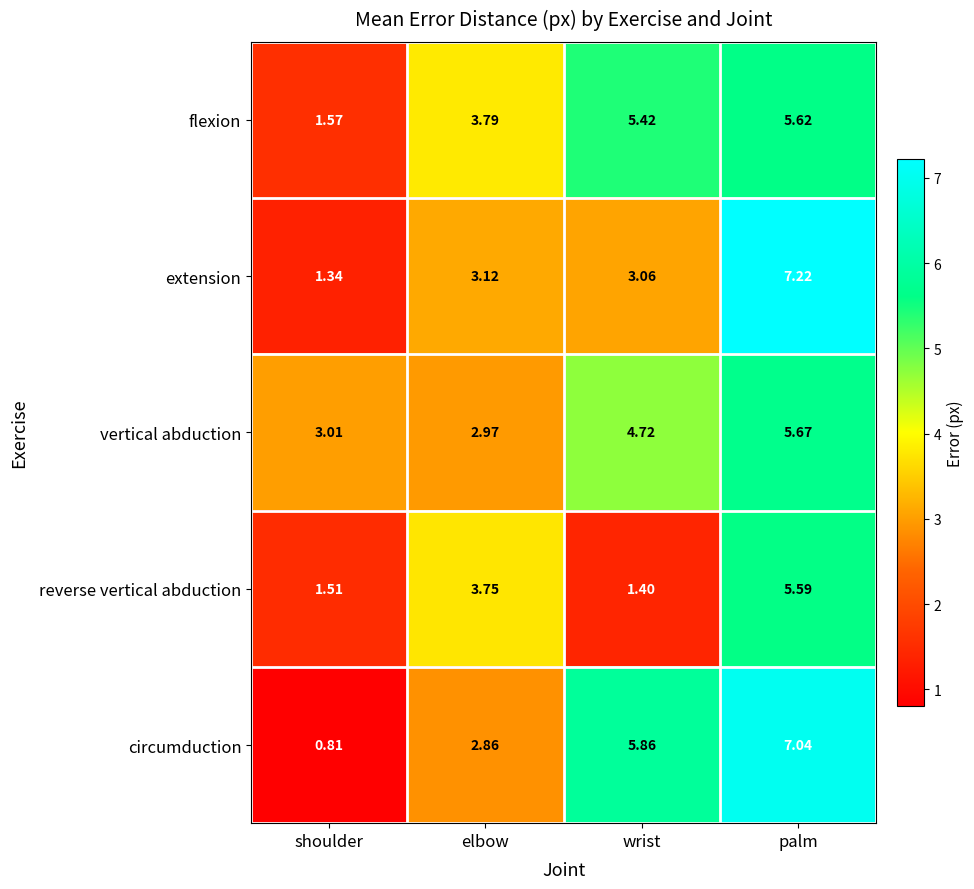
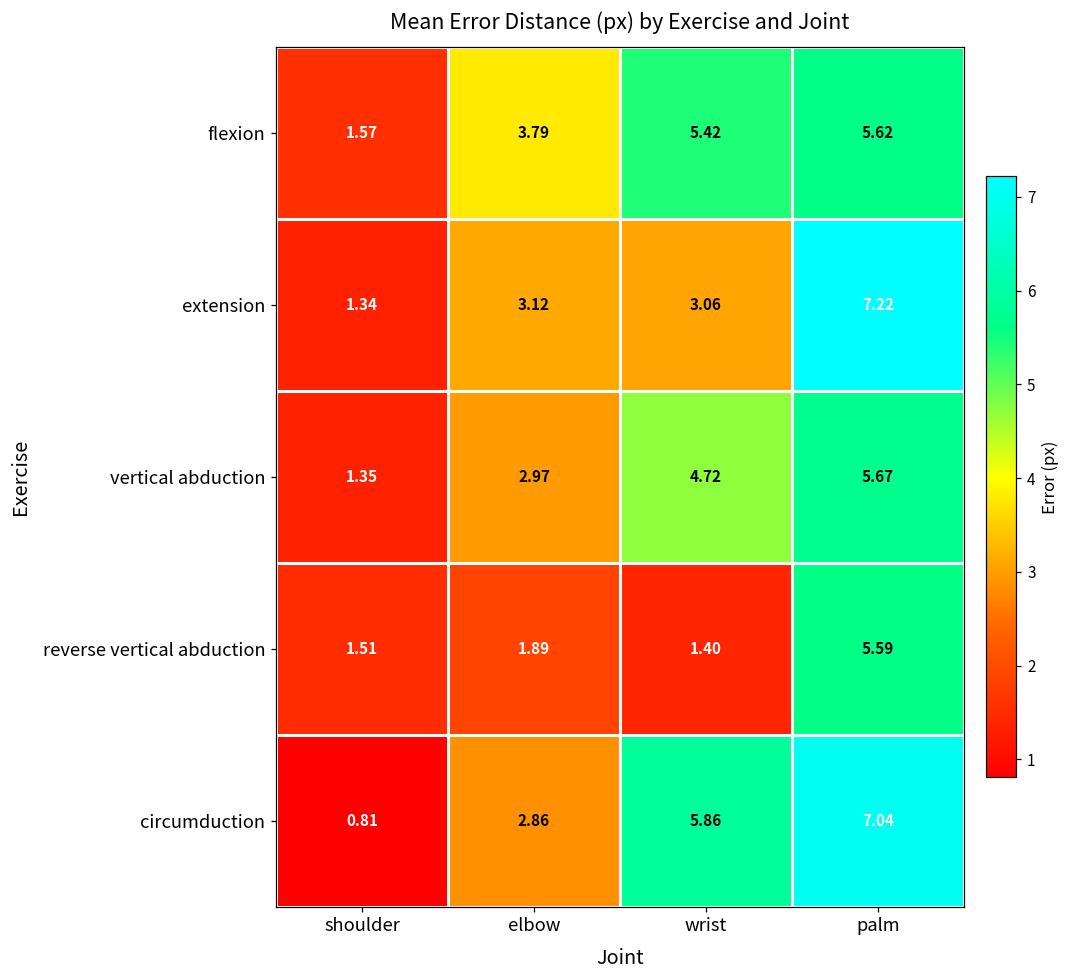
vertical abduction, shoulder: 3.01 -> 1.35
reverse vertical abduction, elbow: 3.75 -> 1.89
